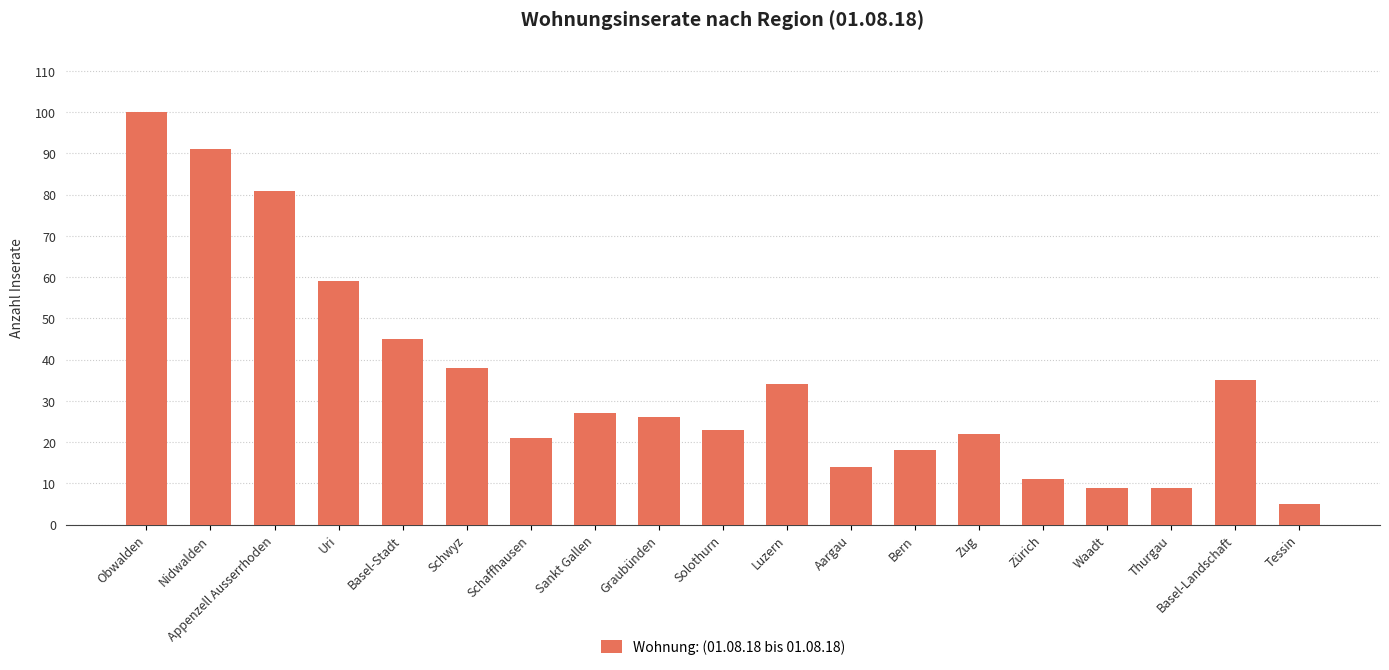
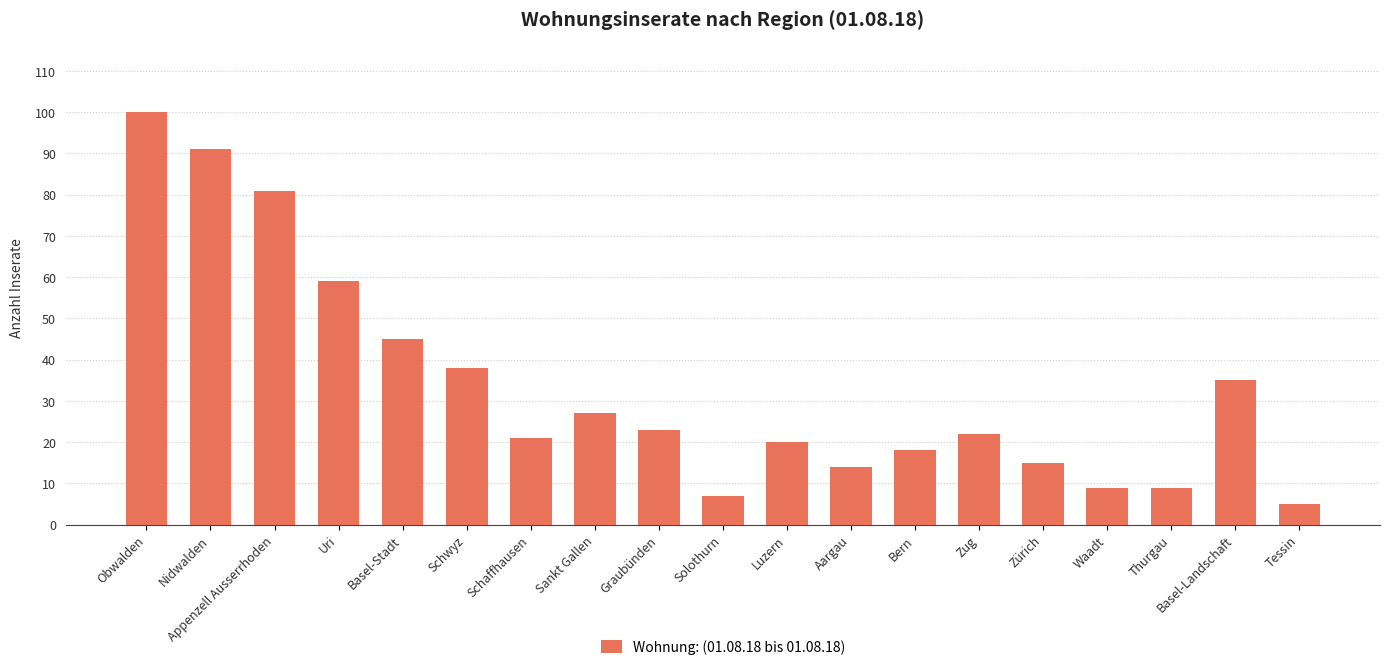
Graubünden: 26 -> 23
Solothurn: 23 -> 7
Luzern: 34 -> 20
Zürich: 11 -> 15
